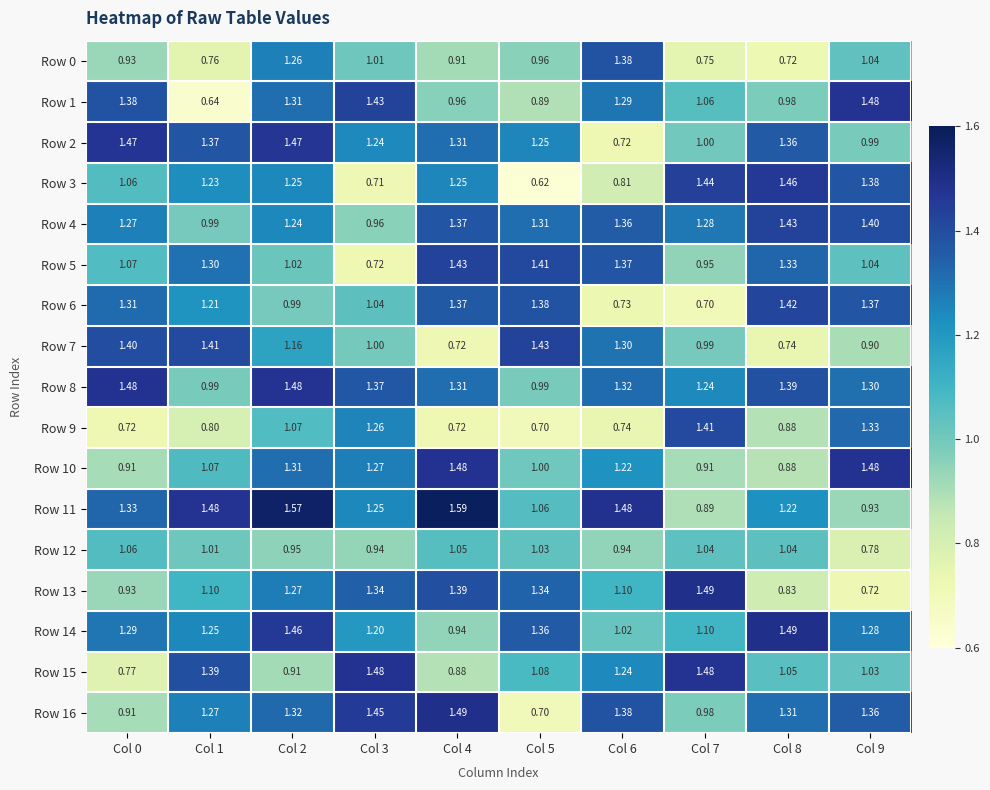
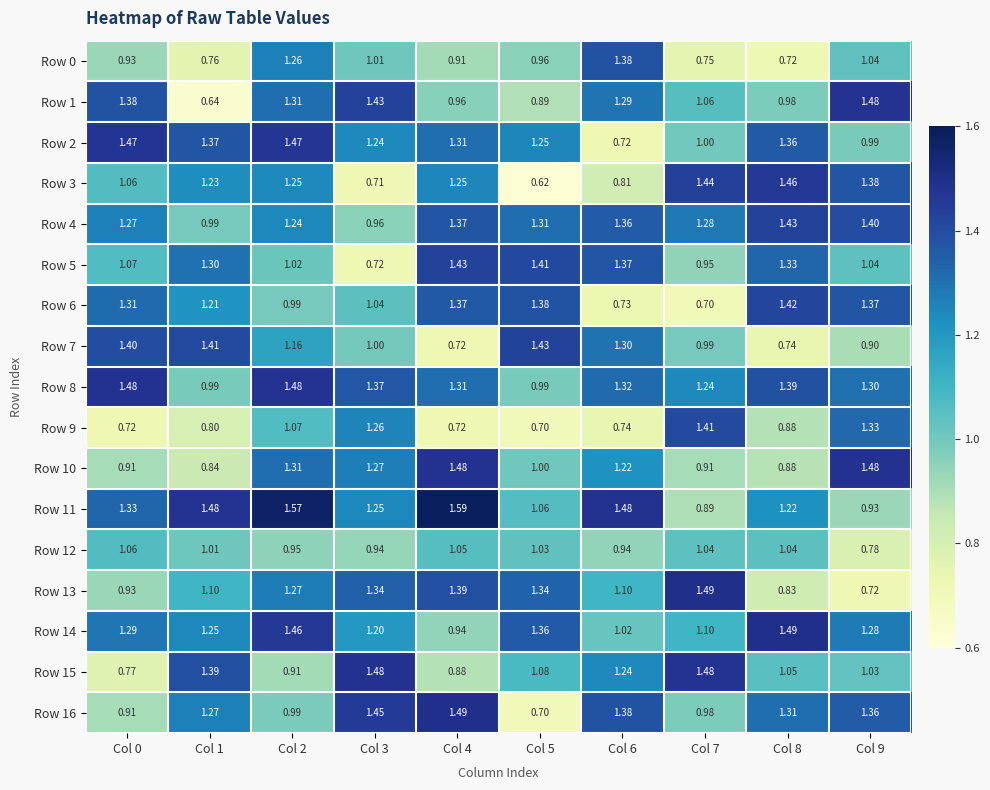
Row 10, Col 1: 1.07 -> 0.84
Row 16, Col 2: 1.32 -> 0.99
